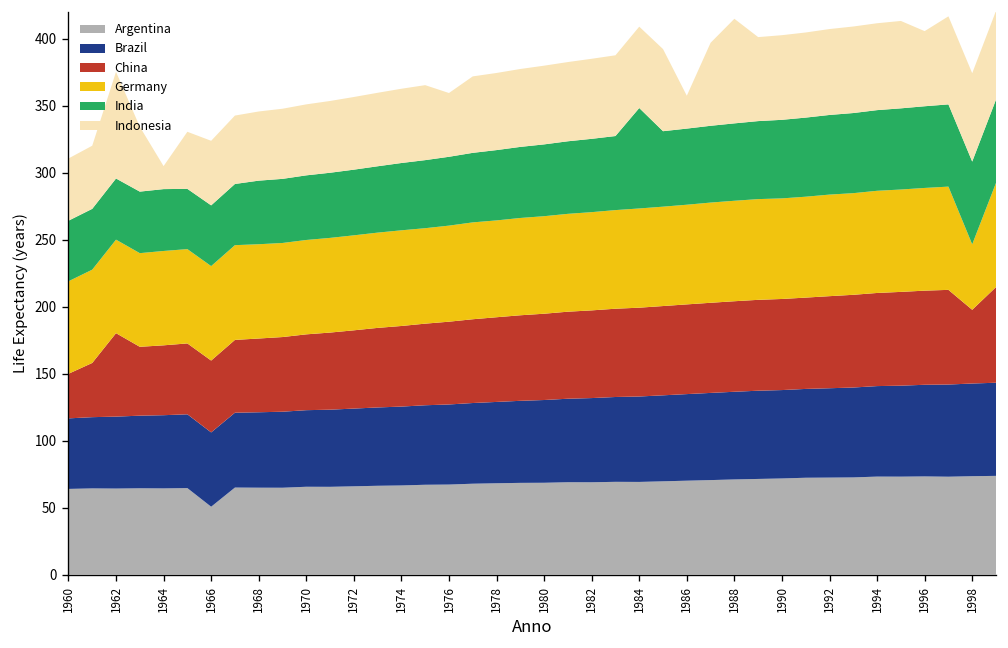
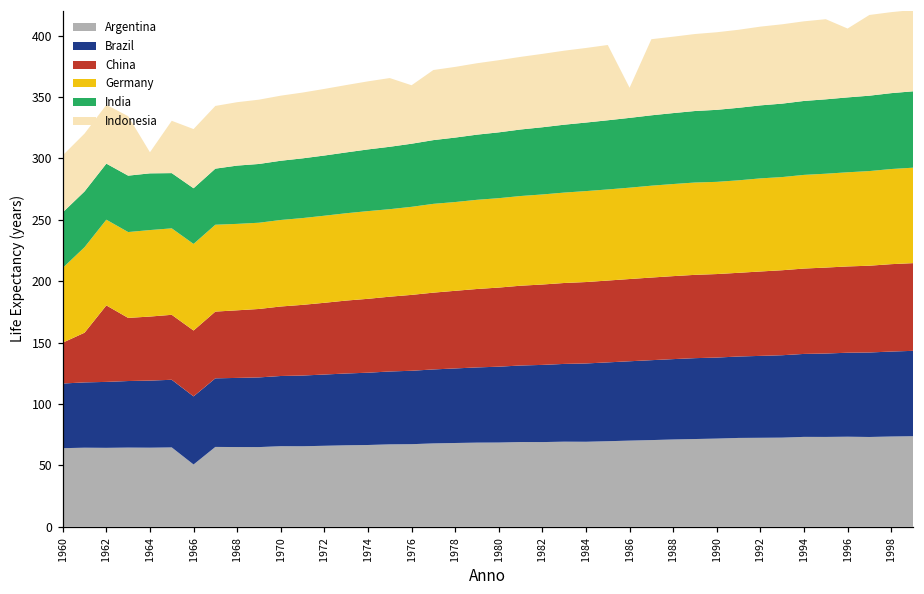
Germany, 1960: 69 -> 61
Indonesia, 1962: 80 -> 48
India, 1984: 75 -> 56
Indonesia, 1988: 78 -> 62
China, 1998: 55 -> 71
Germany, 1998: 49 -> 77
